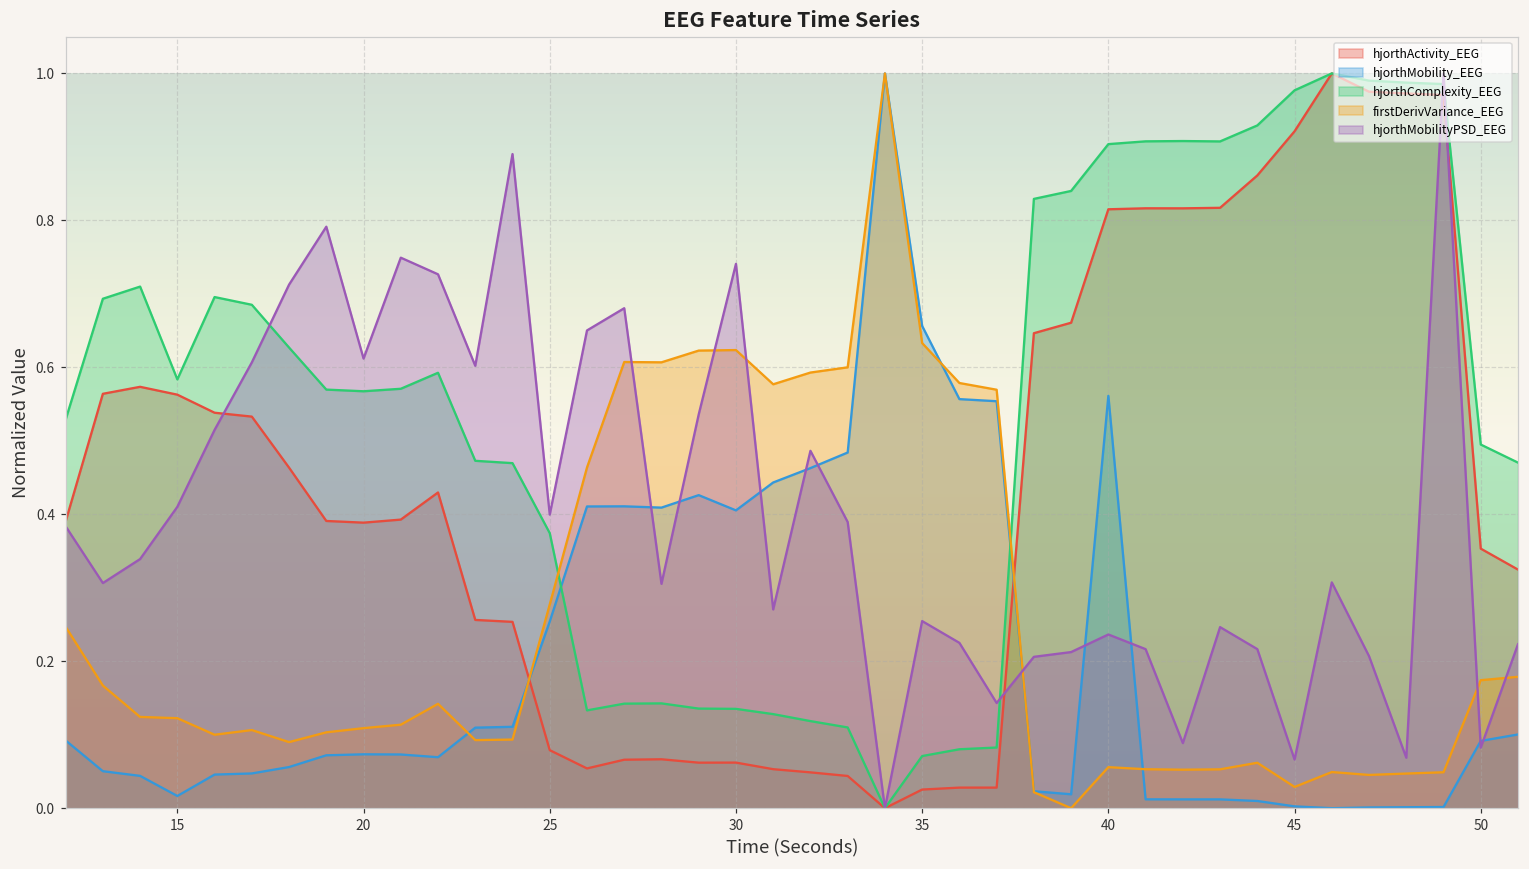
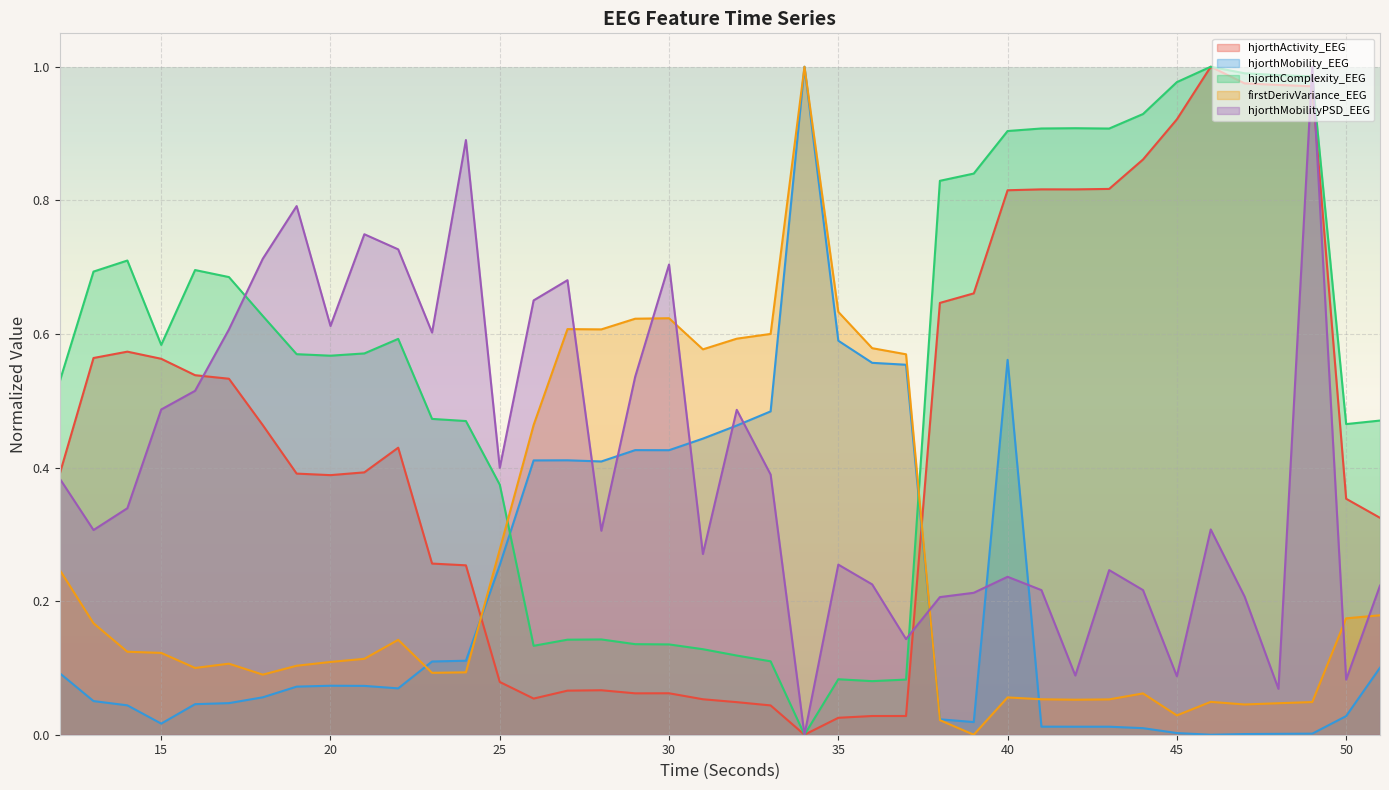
hjorthMobilityPSD_EEG, 15: 0.41 -> 0.49
hjorthMobility_EEG, 30: 0.41 -> 0.43
hjorthMobilityPSD_EEG, 30: 0.74 -> 0.70
hjorthMobility_EEG, 35: 0.66 -> 0.59
hjorthComplexity_EEG, 35: 0.07 -> 0.08
hjorthMobilityPSD_EEG, 45: 0.07 -> 0.09
hjorthMobility_EEG, 50: 0.09 -> 0.03
hjorthComplexity_EEG, 50: 0.49 -> 0.47
